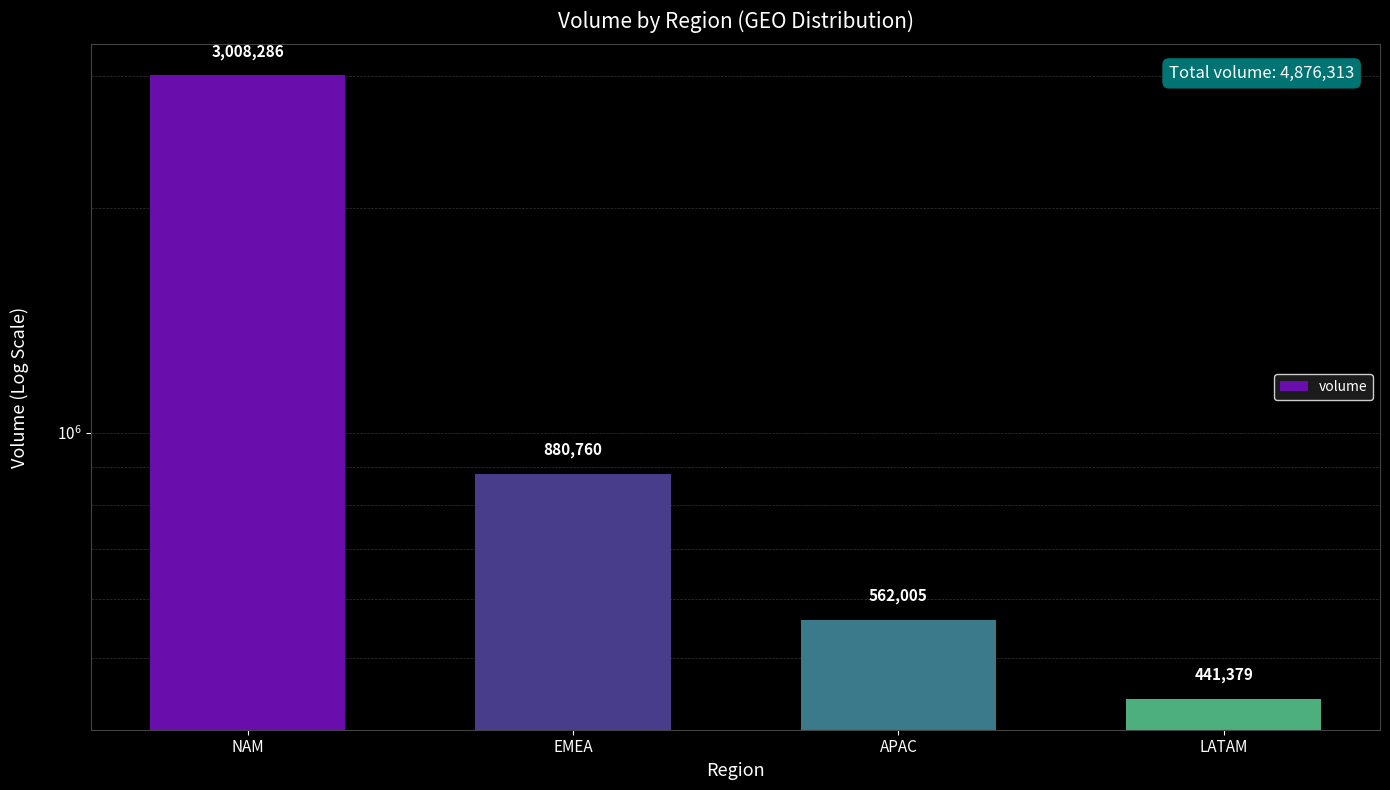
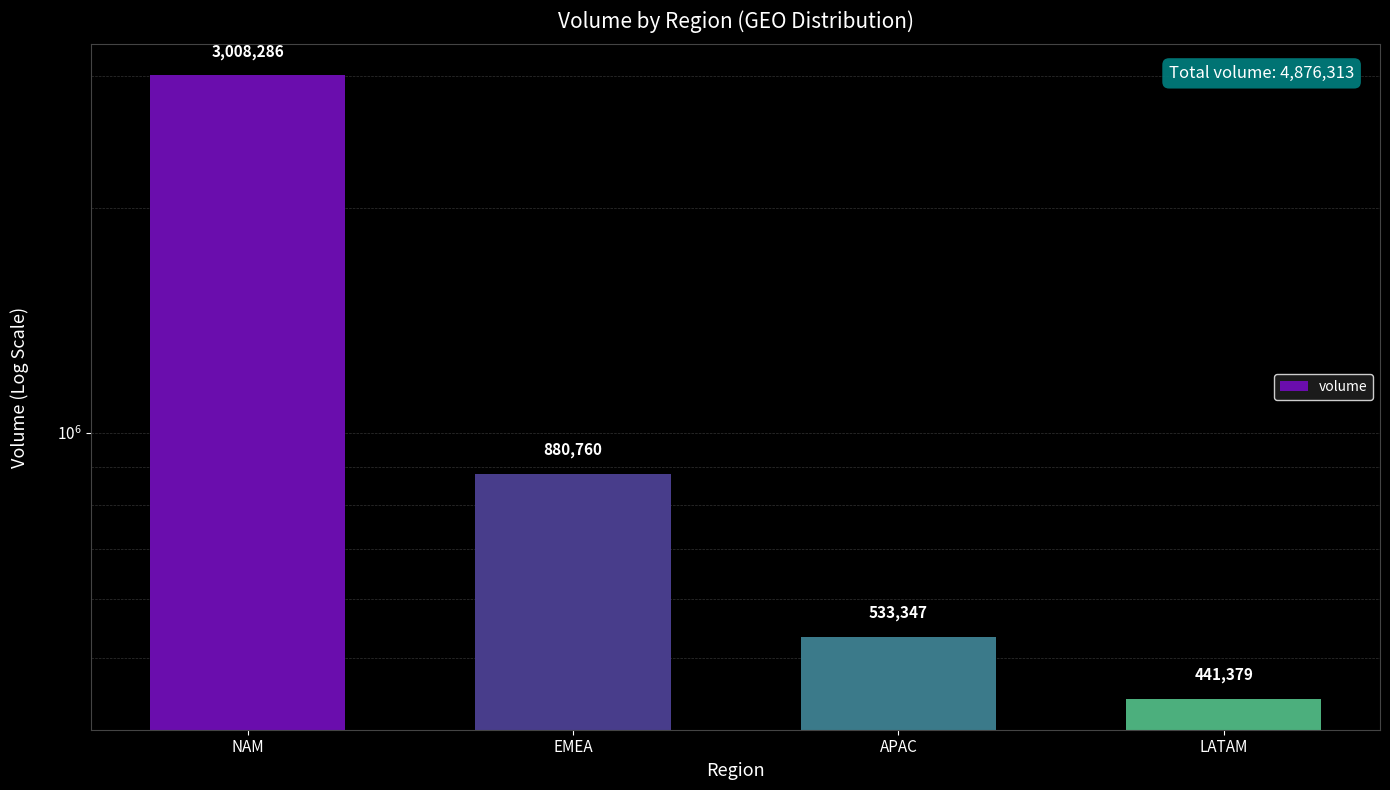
APAC: 562,005 -> 533,347
